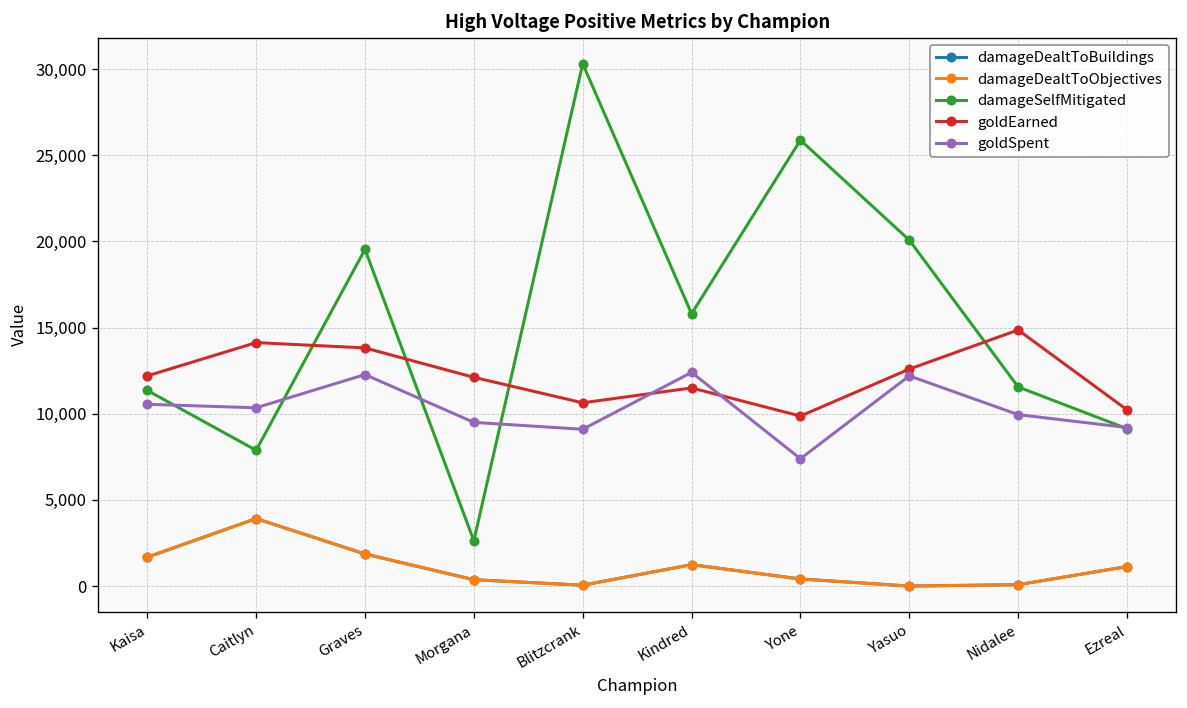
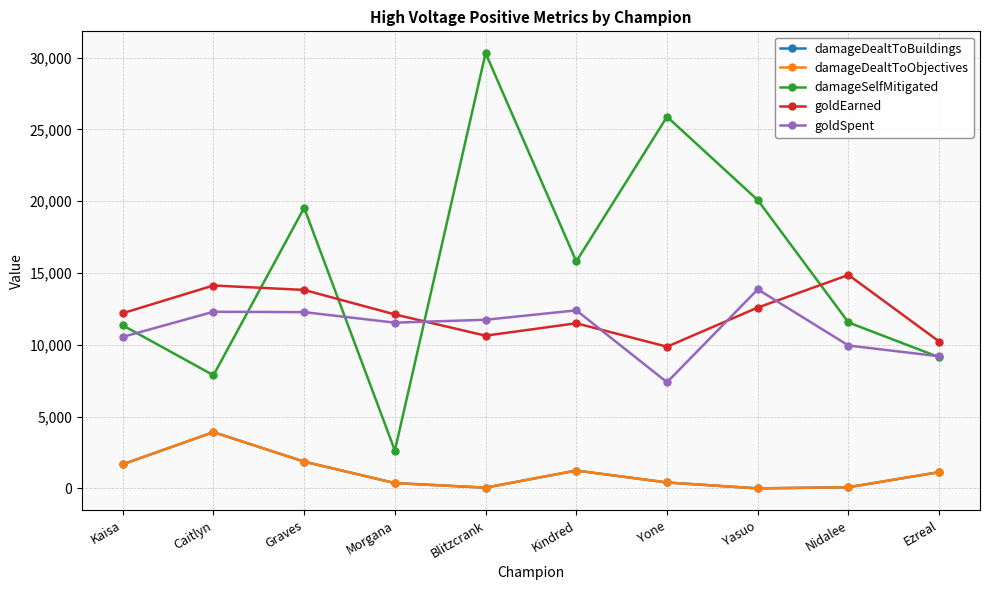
goldSpent, Caitlyn: 10,300 -> 12,300
goldSpent, Morgana: 9,500 -> 11,500
goldSpent, Blitzcrank: 9,100 -> 11,700
goldSpent, Yasuo: 12,200 -> 13,900
